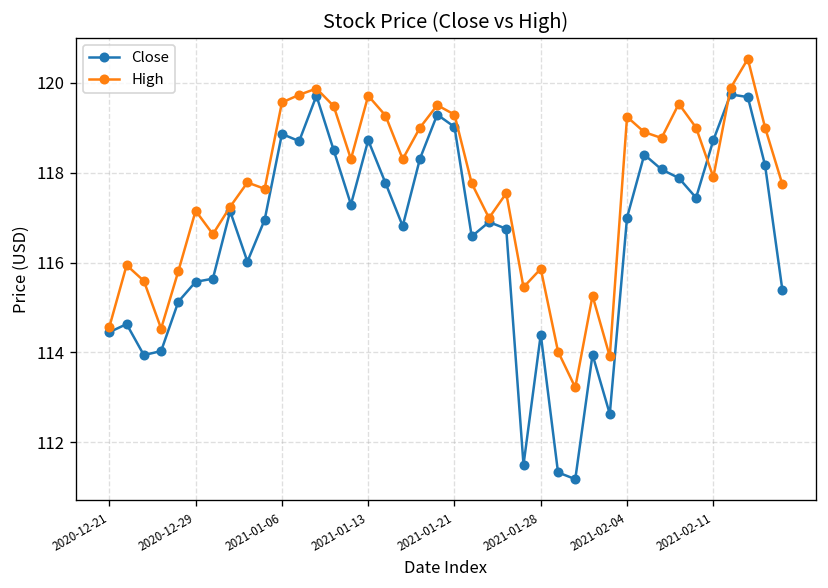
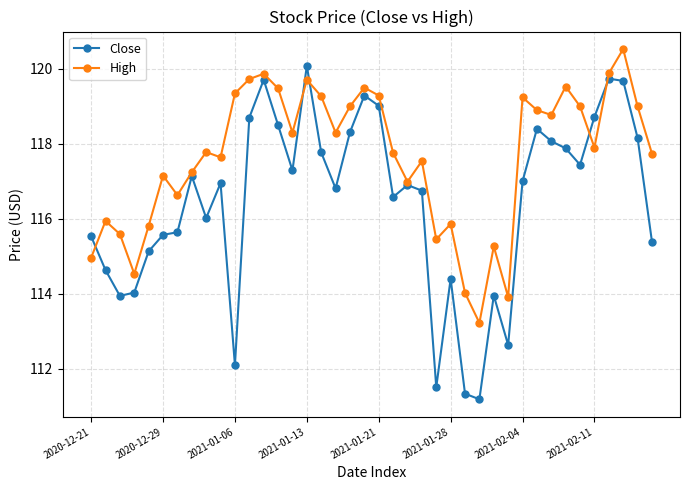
Close, 2020-12-21: 114.4 -> 115.5
High, 2020-12-21: 114.6 -> 115.0
Close, 2021-01-06: 118.9 -> 112.1
High, 2021-01-06: 119.6 -> 119.3
Close, 2021-01-13: 118.7 -> 120.1
